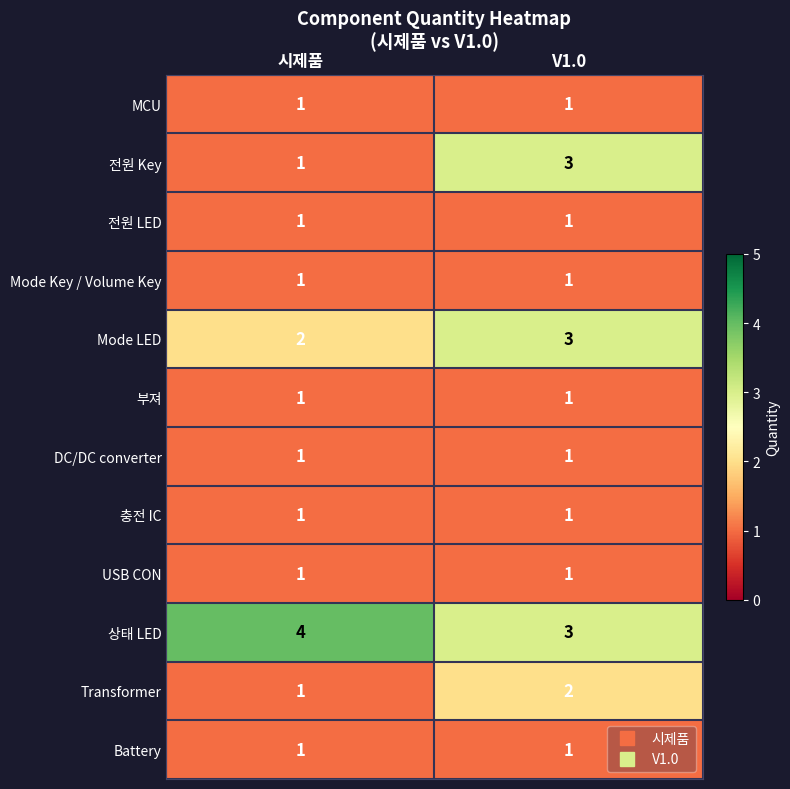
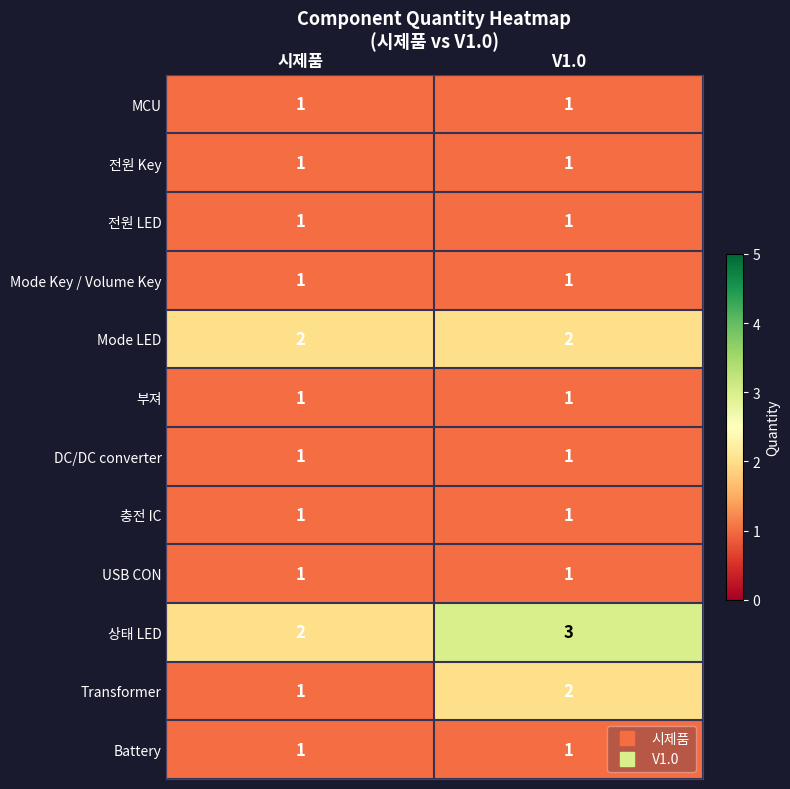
전원 Key, V1.0: 3 -> 1
Mode LED, V1.0: 3 -> 2
상태 LED, 시제품: 4 -> 2
